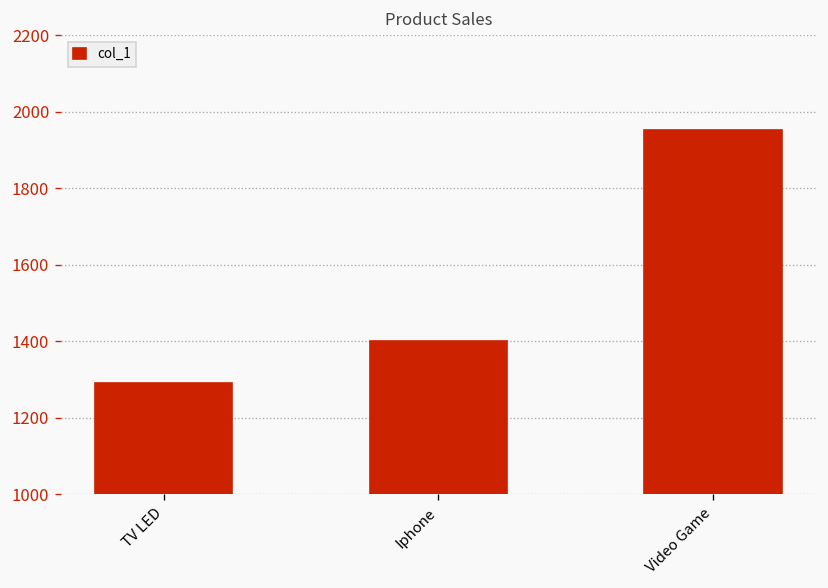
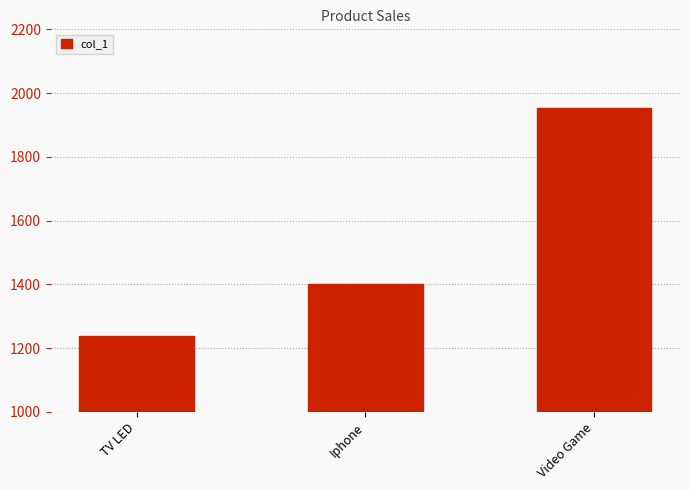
TV LED: 1290 -> 1240
